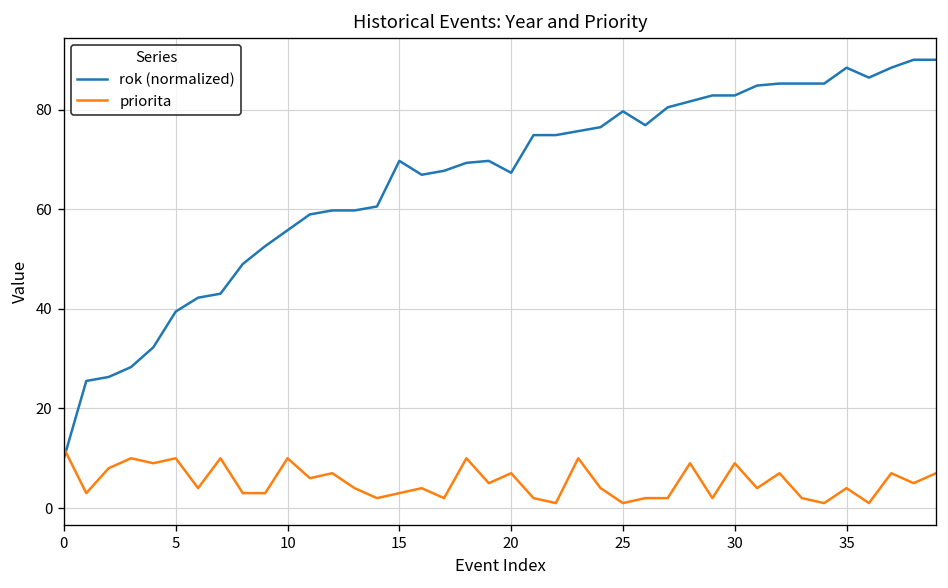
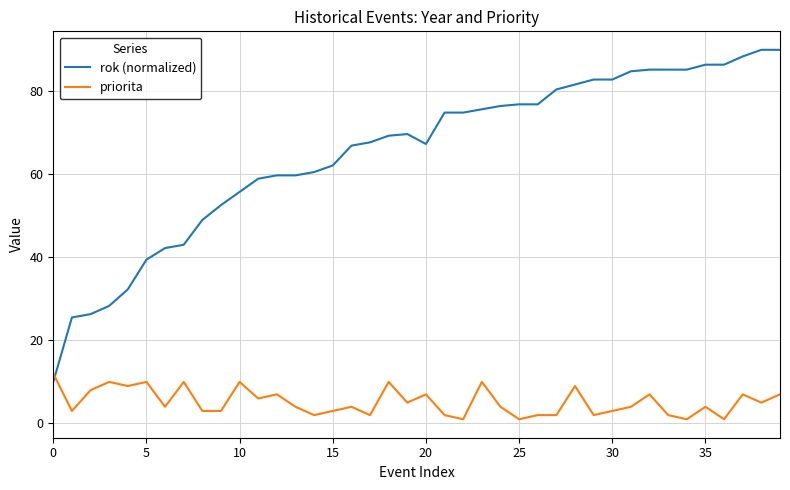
rok (normalized), 15: 70 -> 62
rok (normalized), 25: 80 -> 77
priorita, 30: 9 -> 3
rok (normalized), 35: 88 -> 86
